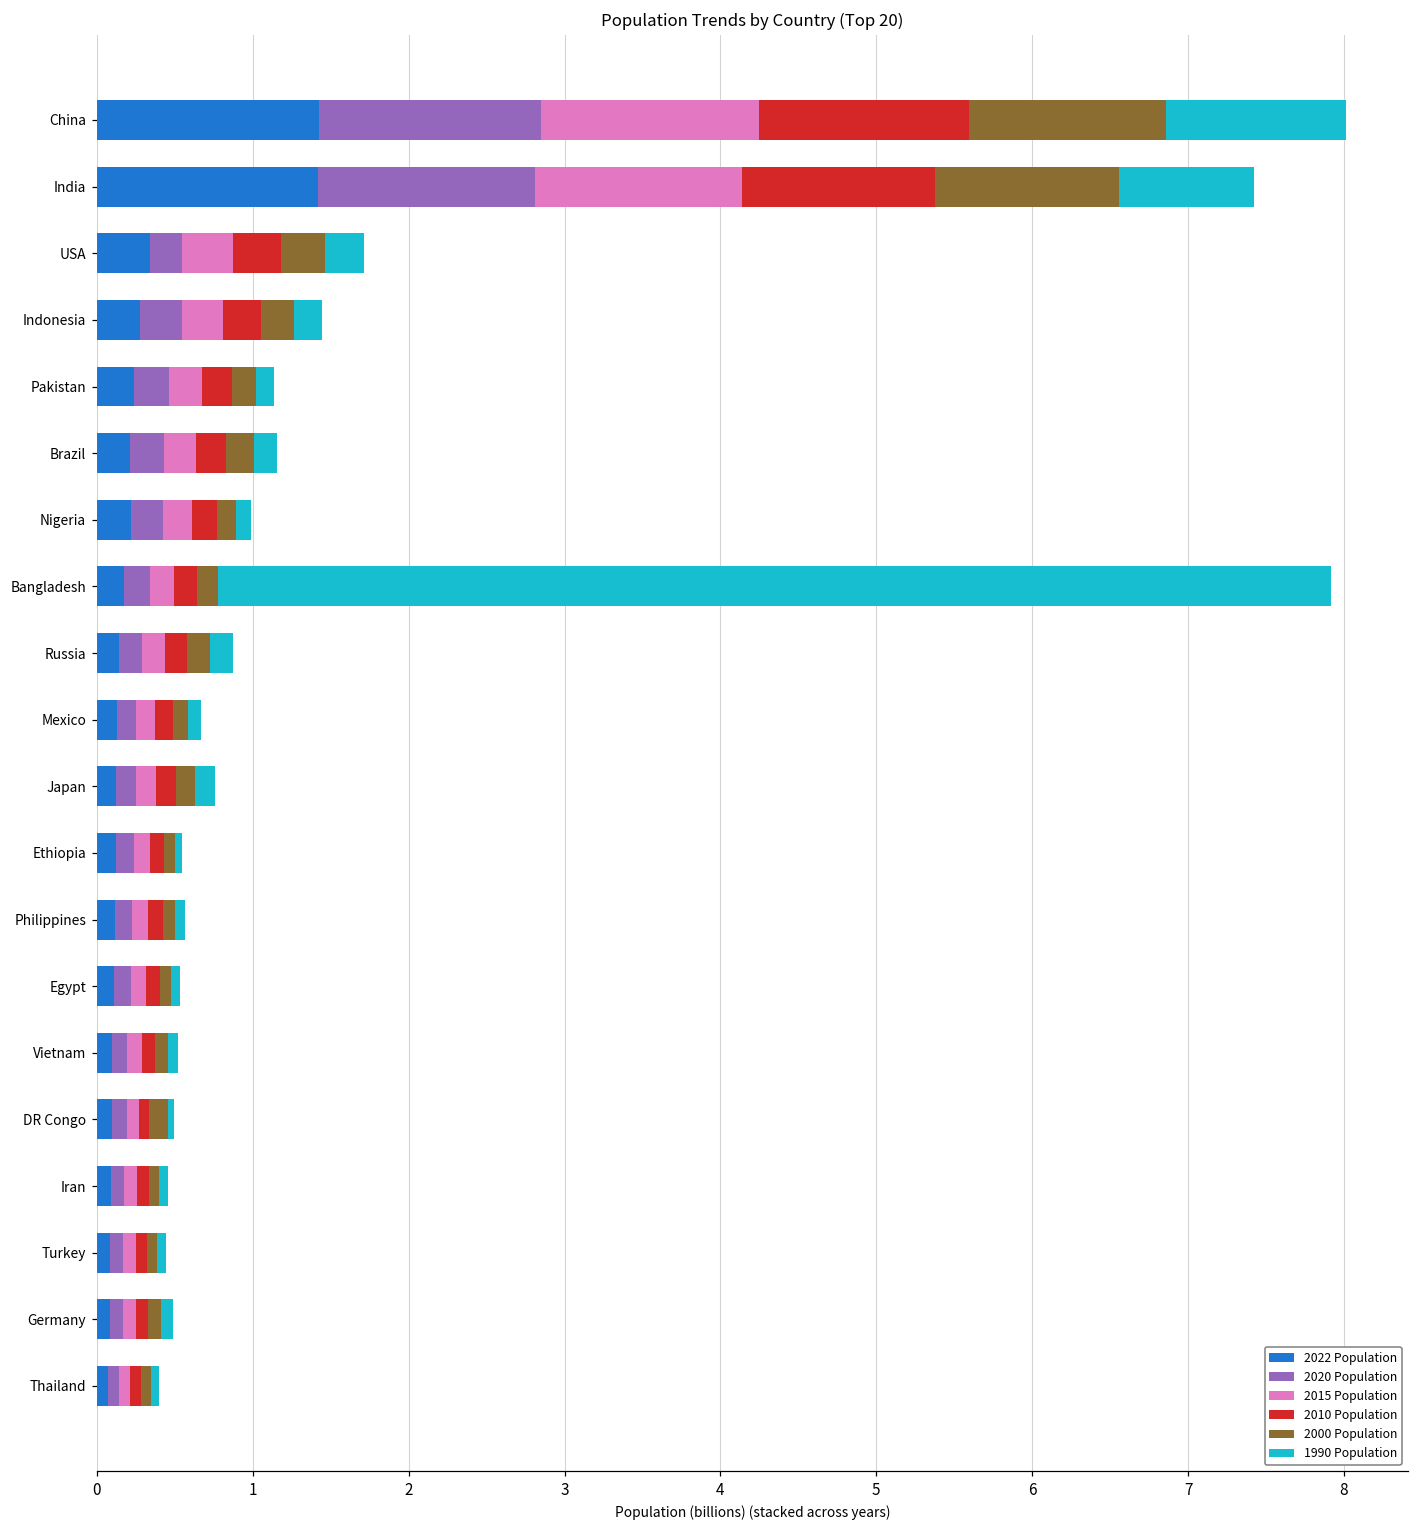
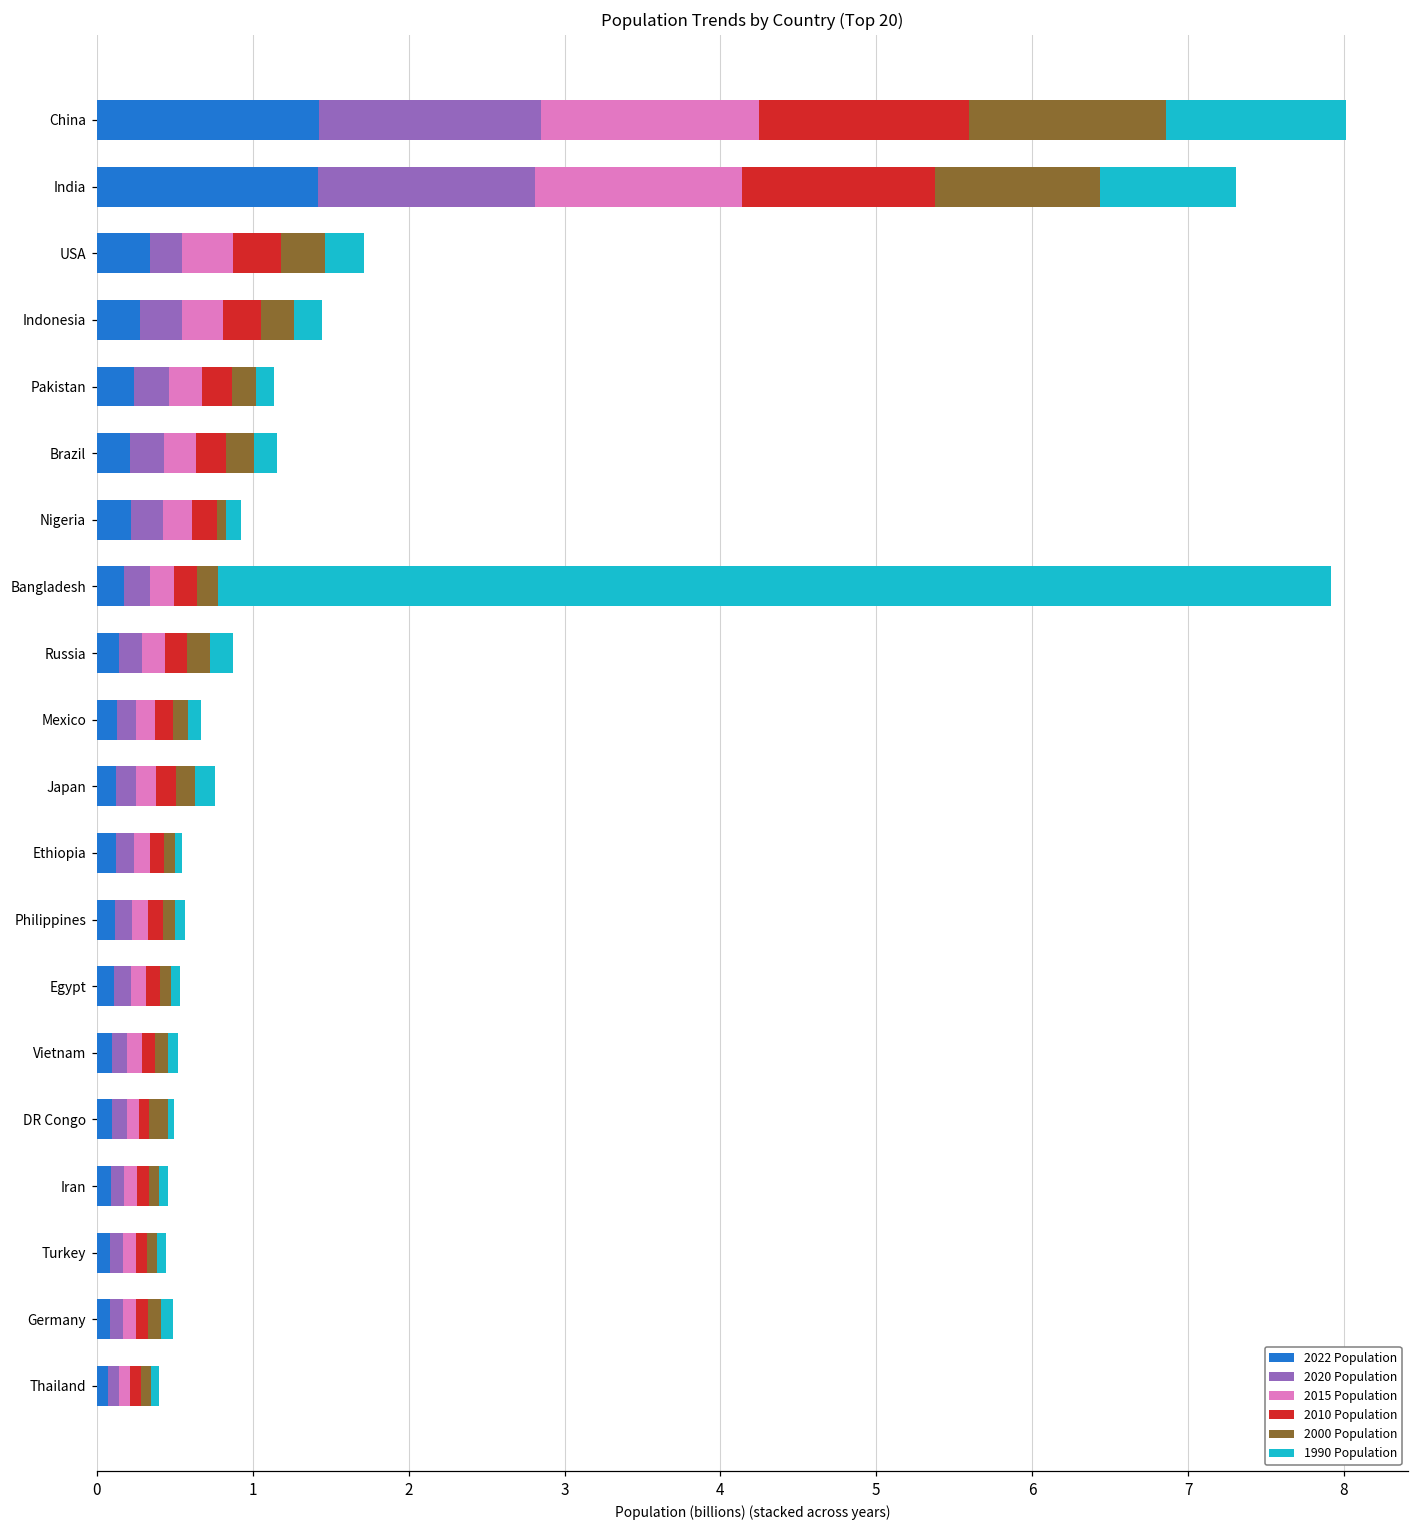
2000 Population, India: 1.18 -> 1.06
2000 Population, Nigeria: 0.12 -> 0.06
